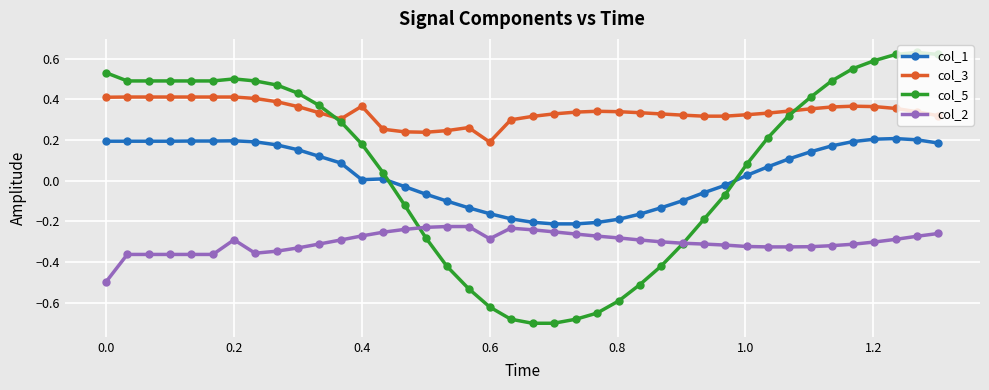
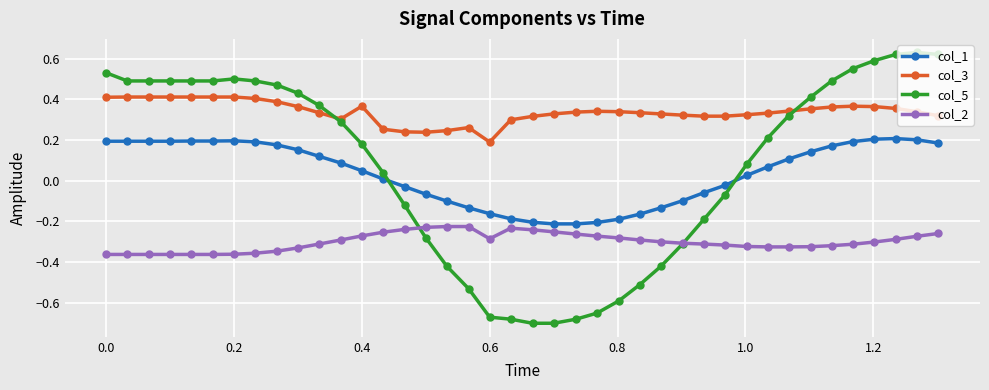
col_2, 0.0: -0.50 -> -0.36
col_2, 0.2: -0.29 -> -0.36
col_1, 0.4: 0.01 -> 0.05
col_5, 0.6: -0.62 -> -0.67
